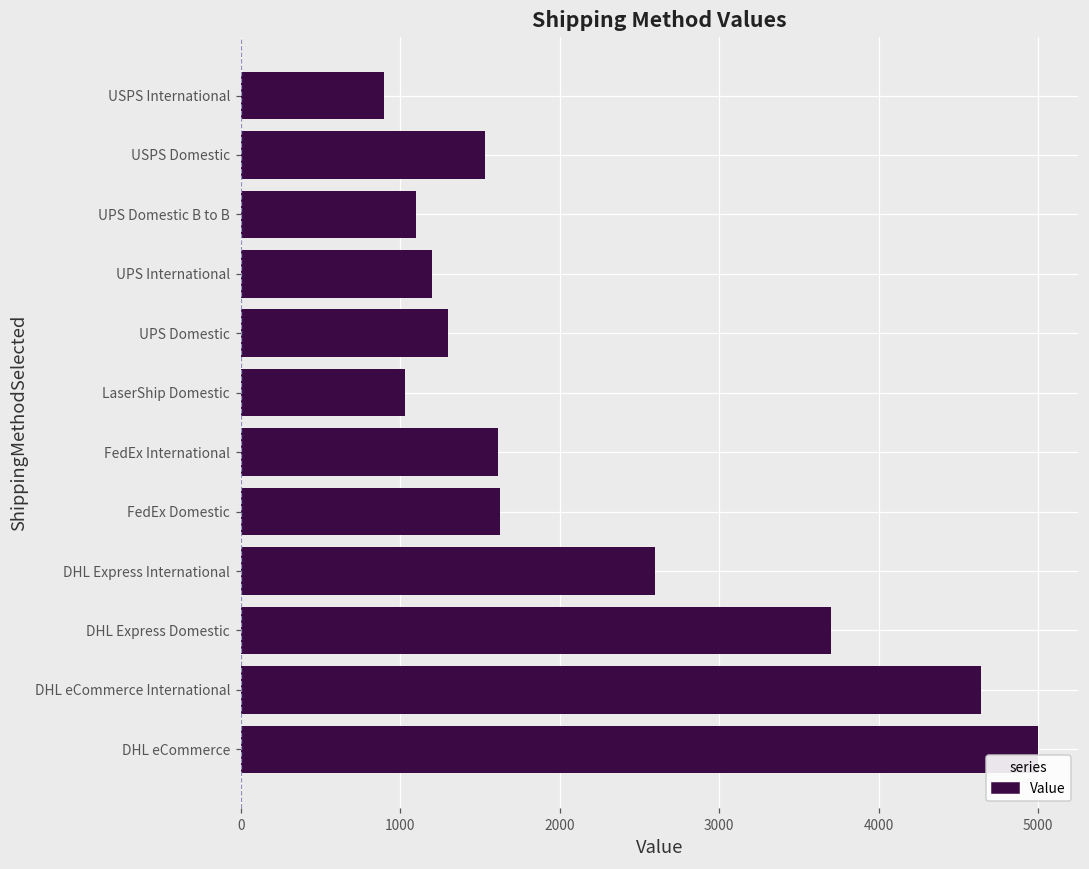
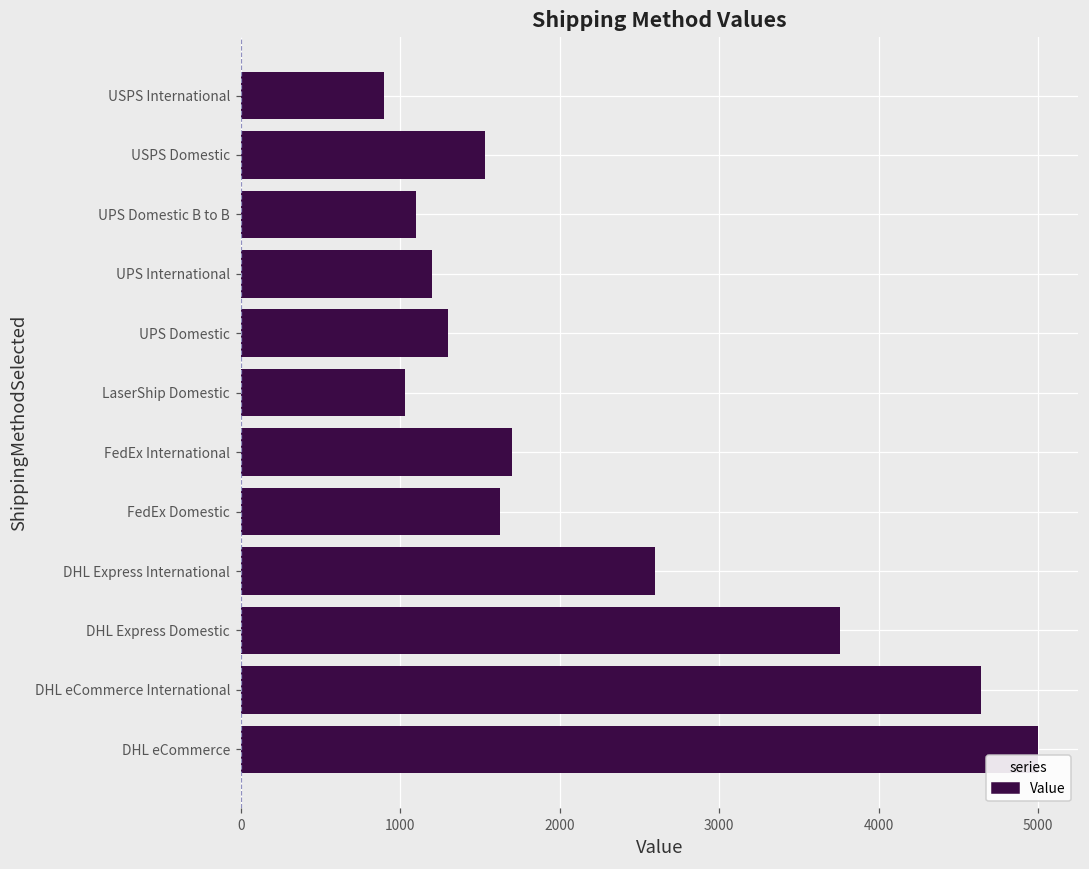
FedEx International: 1620 -> 1700
DHL Express Domestic: 3700 -> 3760
